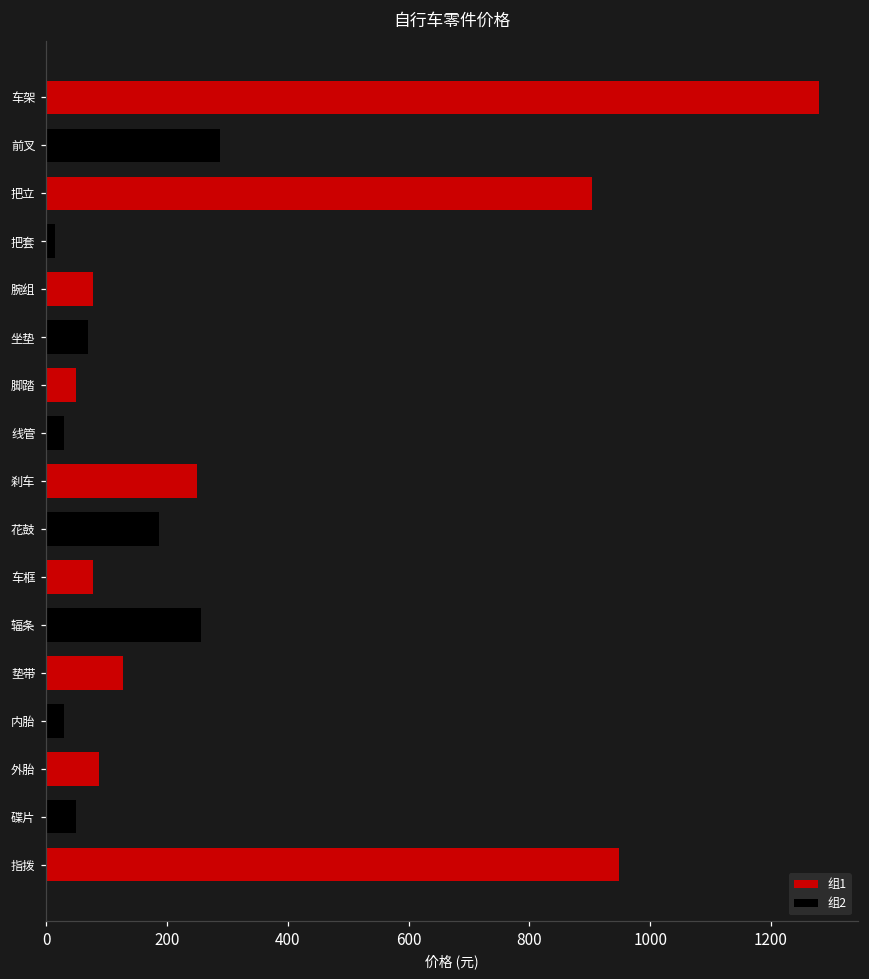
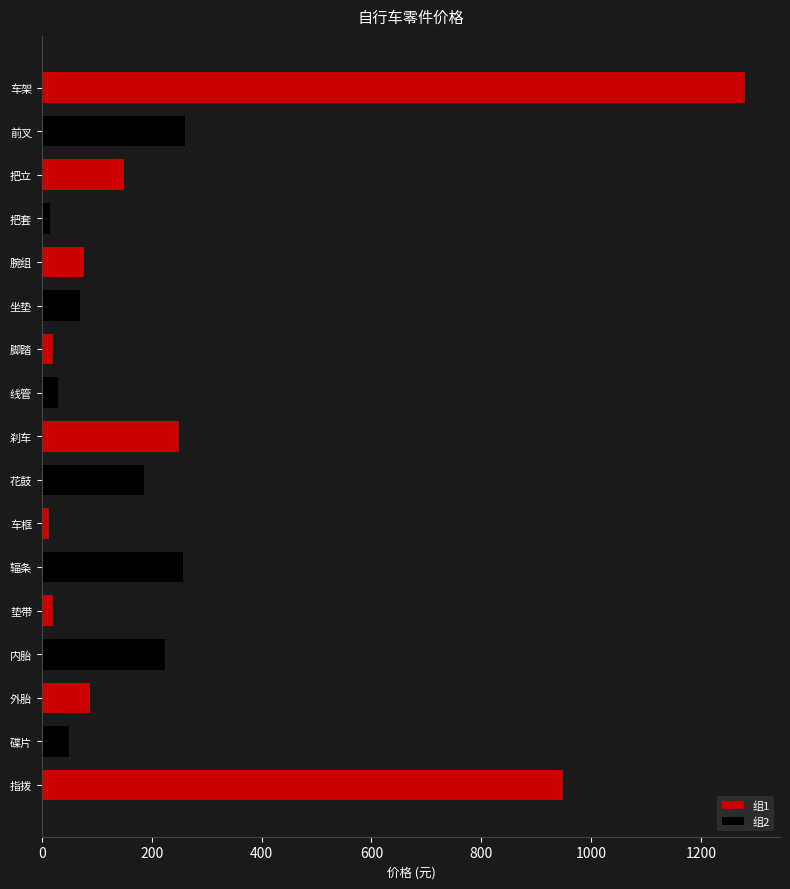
组2, 前叉: 290 -> 260
组1, 把立: 900 -> 150
组1, 脚踏: 50 -> 20
组1, 车框: 80 -> 10
组1, 垫带: 130 -> 20
组2, 内胎: 30 -> 220
